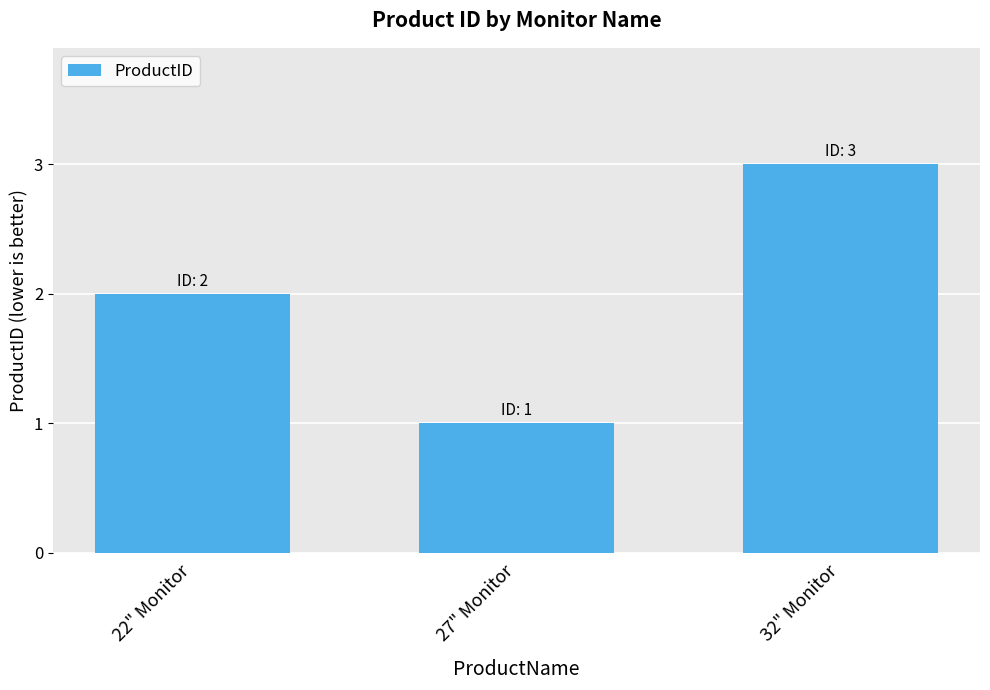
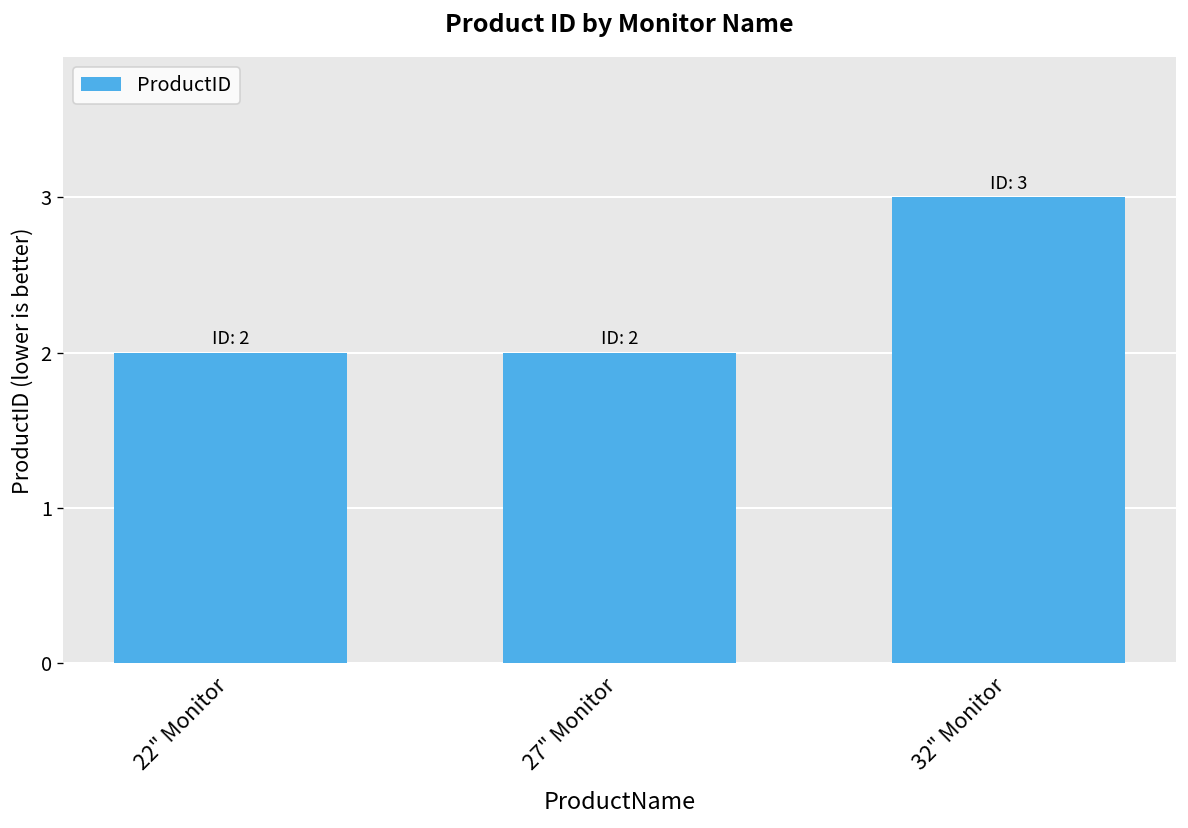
27" Monitor: 1 -> 2
